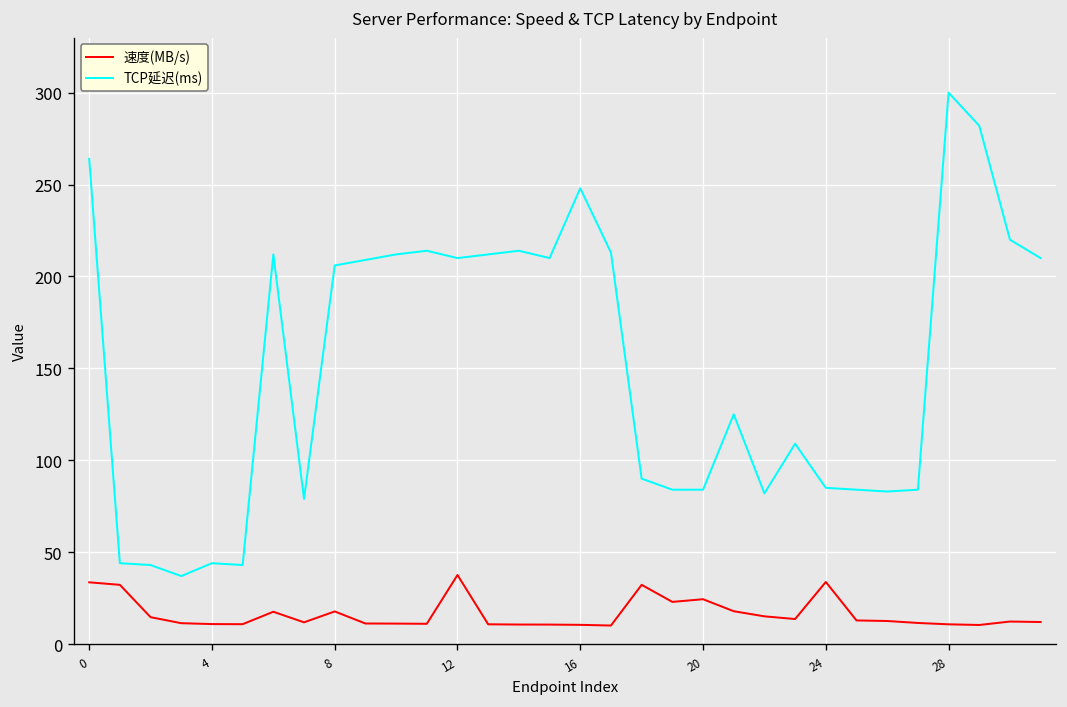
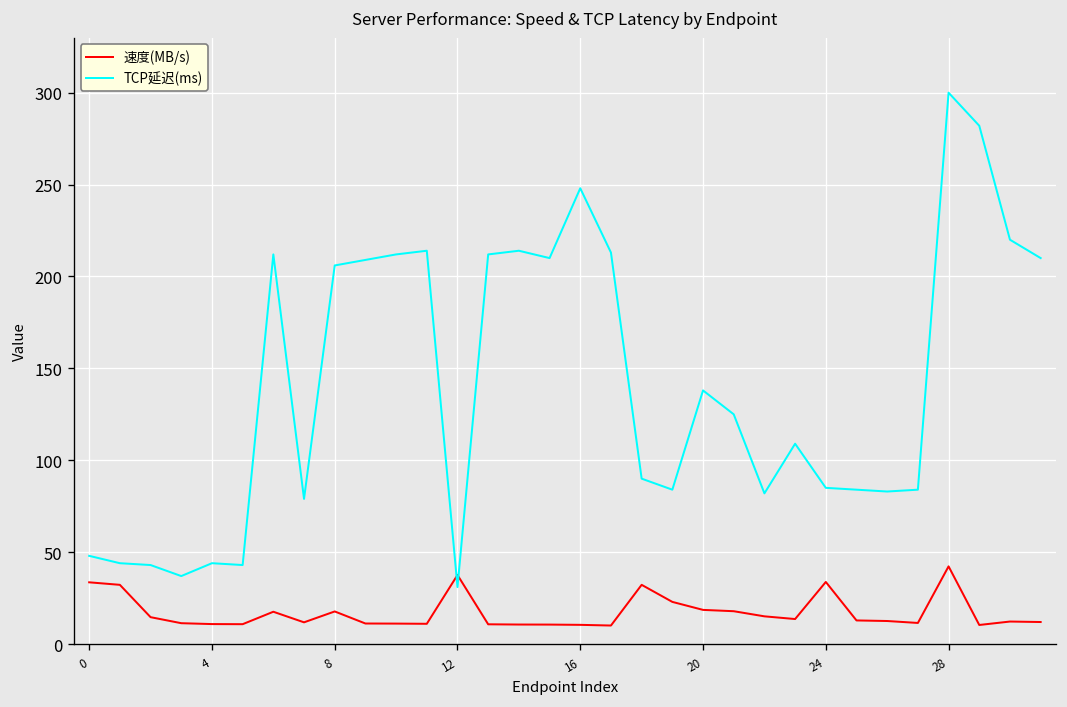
TCP延迟(ms), 0: 264 -> 48
TCP延迟(ms), 12: 210 -> 31
速度(MB/s), 20: 24 -> 19
TCP延迟(ms), 20: 84 -> 138
速度(MB/s), 28: 11 -> 42
